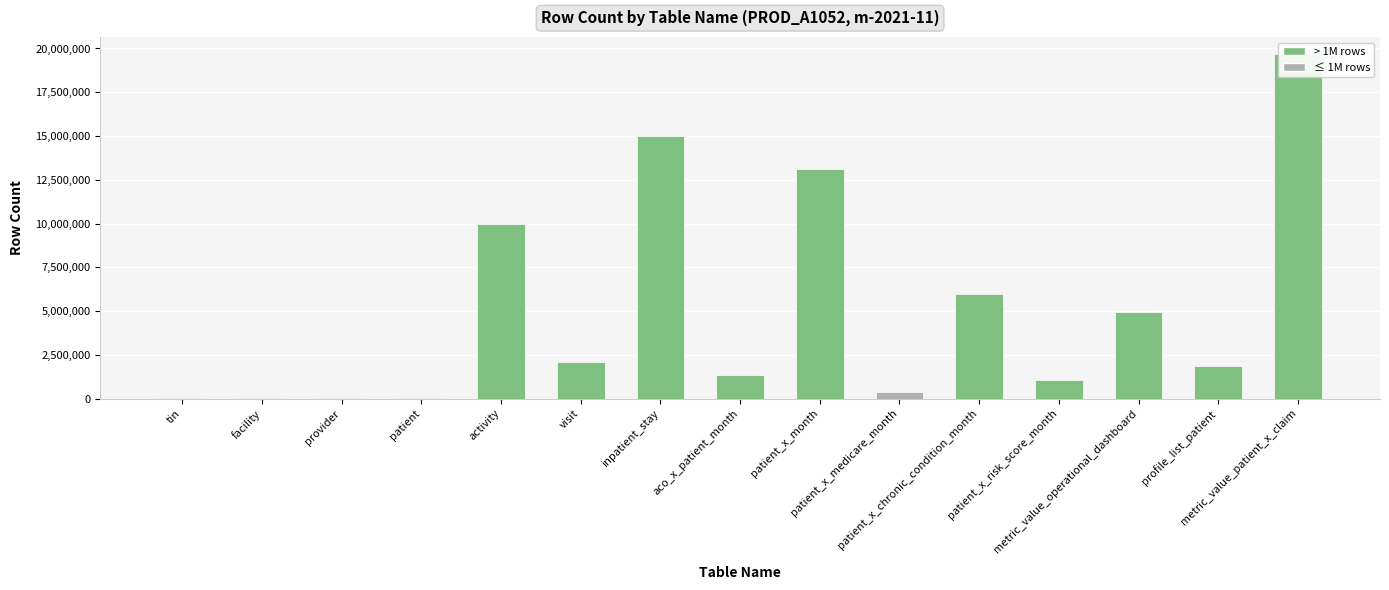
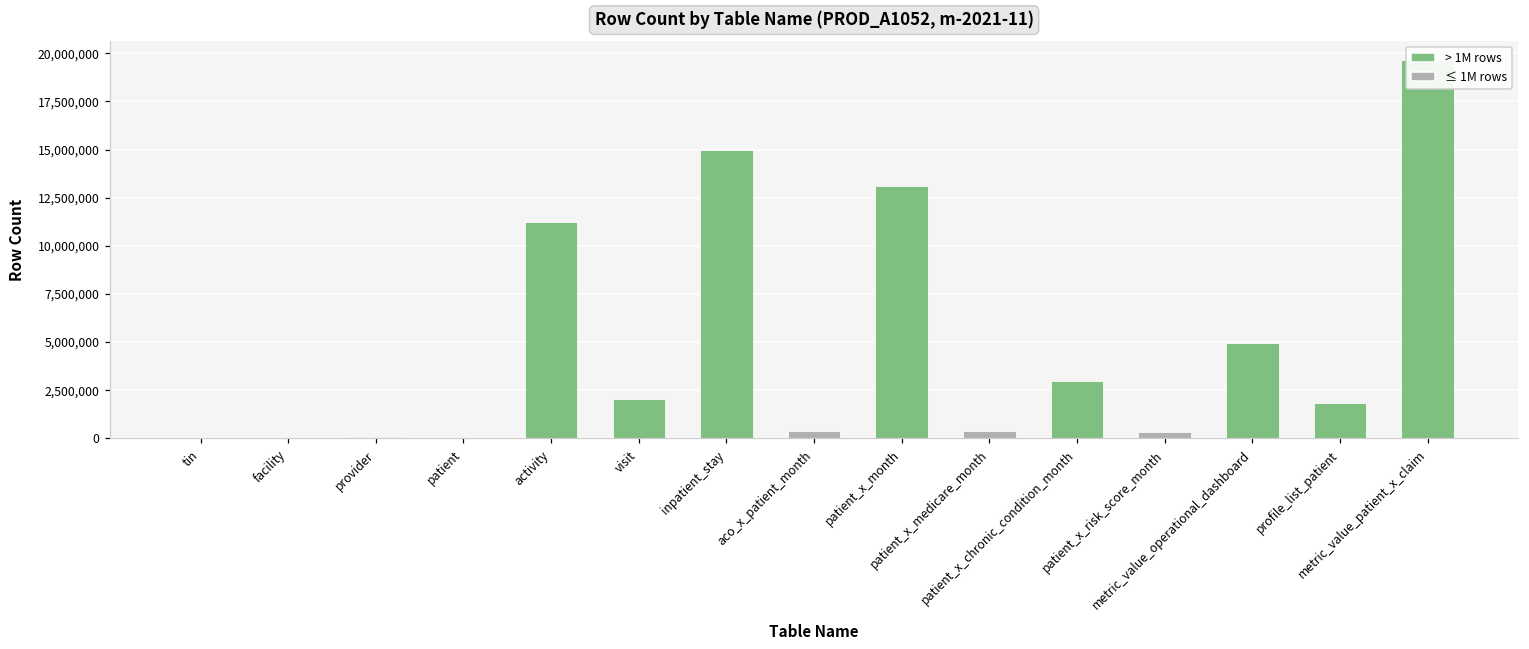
activity: 9,900,000 -> 11,300,000
aco_x_patient_month: 1,300,000 -> 400,000
patient_x_chronic_condition_month: 6,000,000 -> 3,000,000
patient_x_risk_score_month: 1,100,000 -> 300,000
